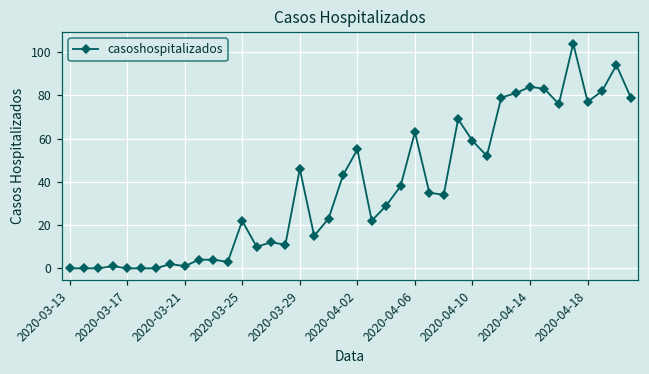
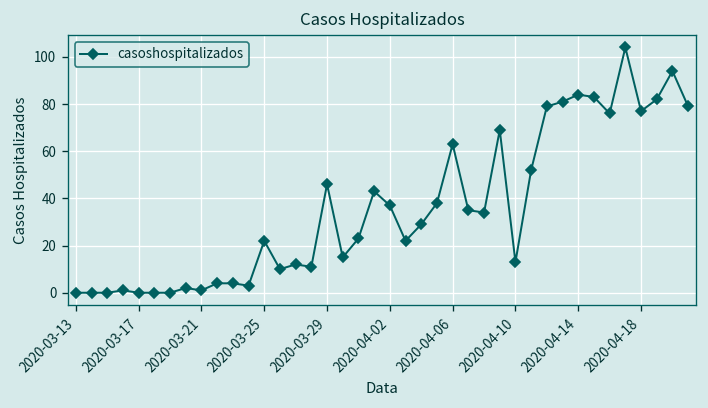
2020-04-02: 55 -> 37
2020-04-10: 59 -> 13
